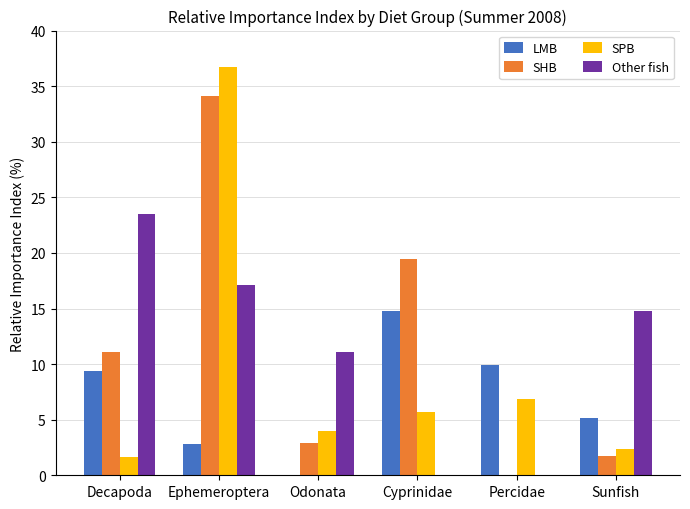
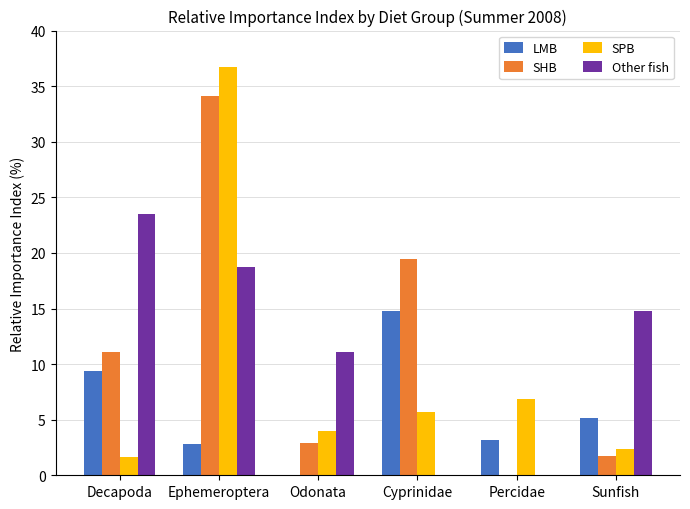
Other fish, Ephemeroptera: 17.1 -> 18.7
LMB, Percidae: 9.9 -> 3.2
